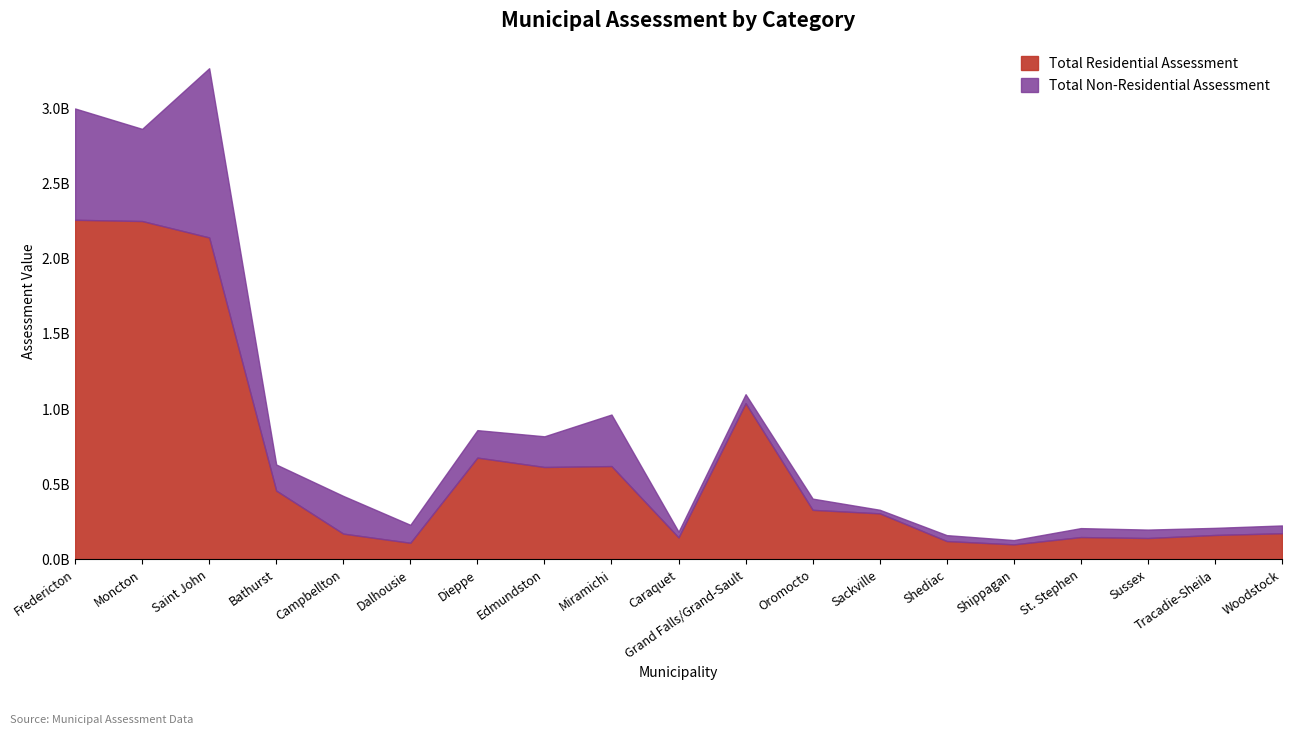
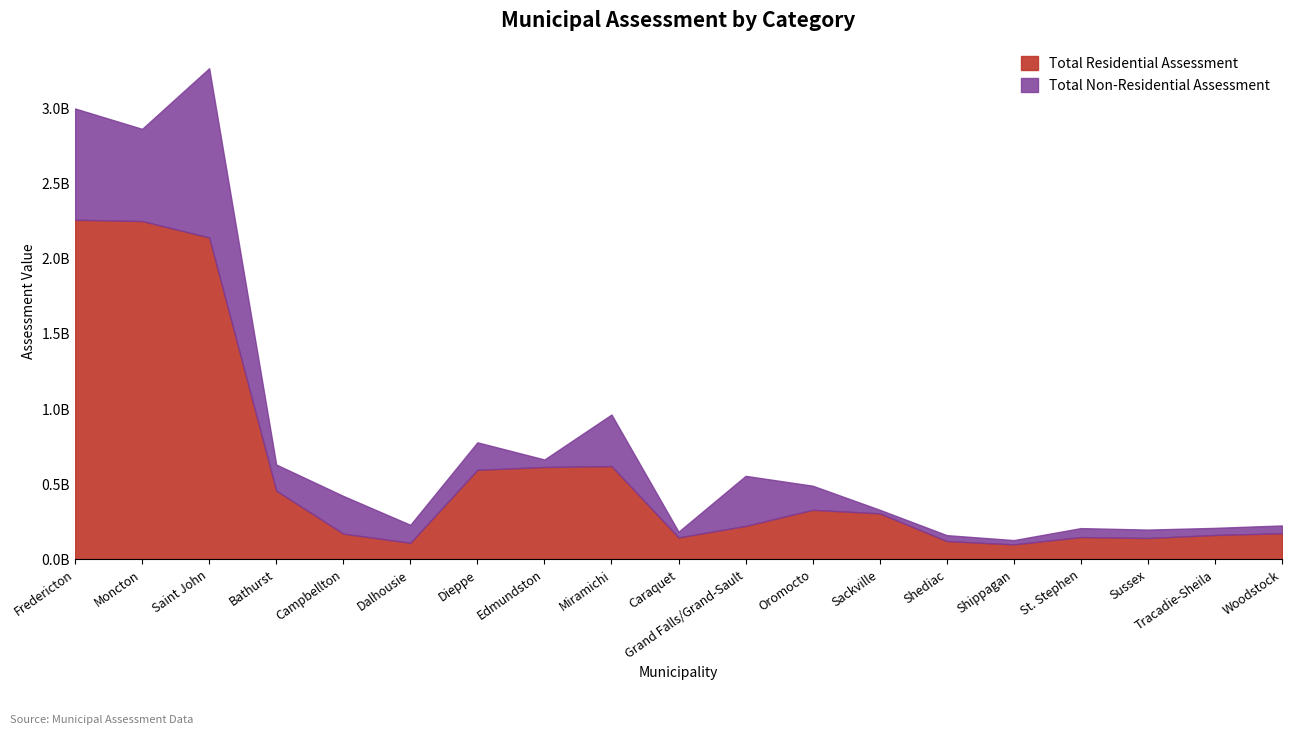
Total Residential Assessment, Dieppe: 680000000 -> 600000000
Total Non-Residential Assessment, Edmundston: 200000000 -> 50000000
Total Residential Assessment, Grand Falls/Grand-Sault: 1040000000 -> 220000000
Total Non-Residential Assessment, Grand Falls/Grand-Sault: 60000000 -> 330000000
Total Non-Residential Assessment, Oromocto: 70000000 -> 160000000
